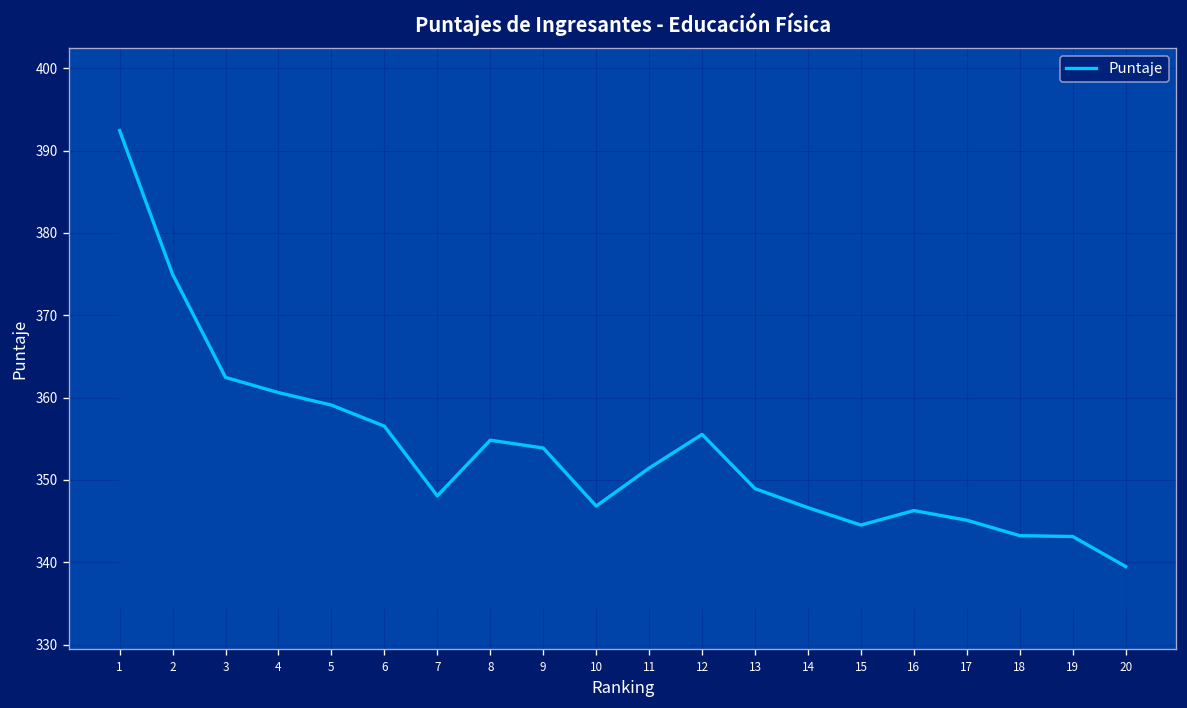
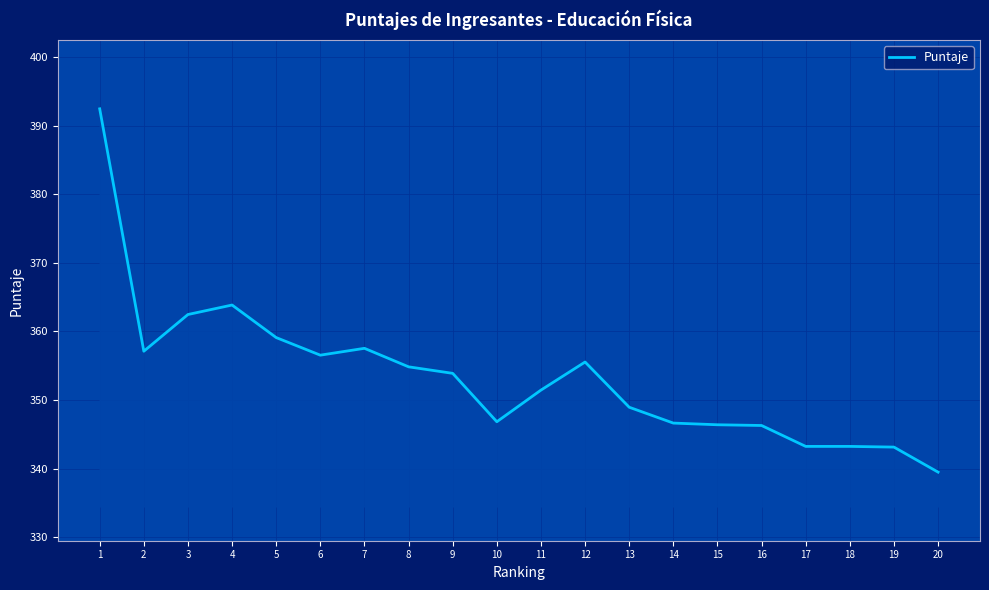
2: 375 -> 357
4: 361 -> 364
7: 348 -> 358
15: 345 -> 346
17: 345 -> 343
